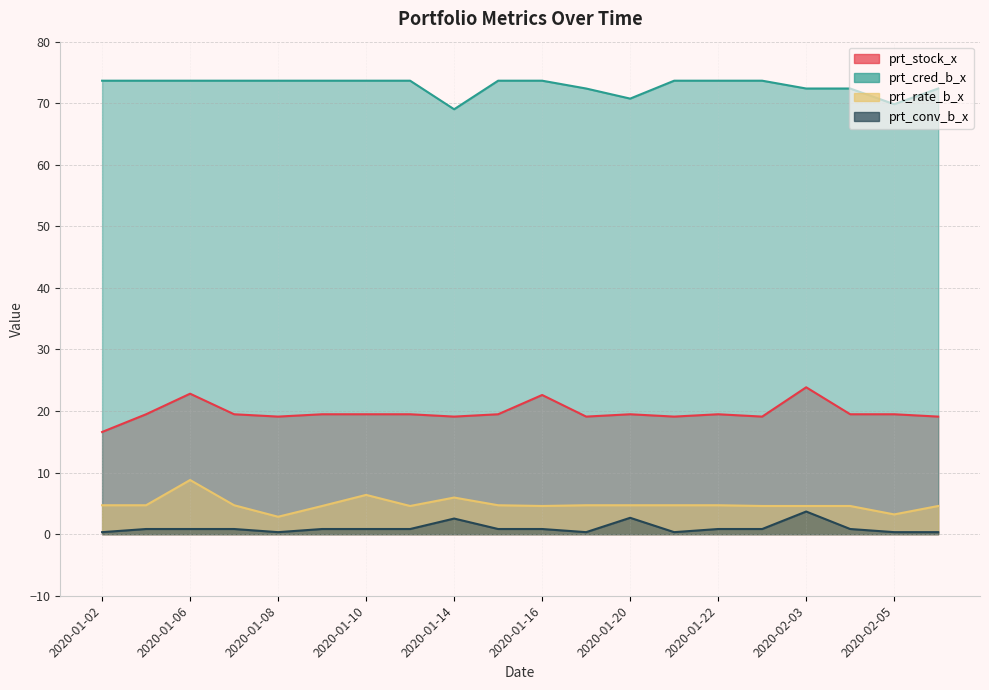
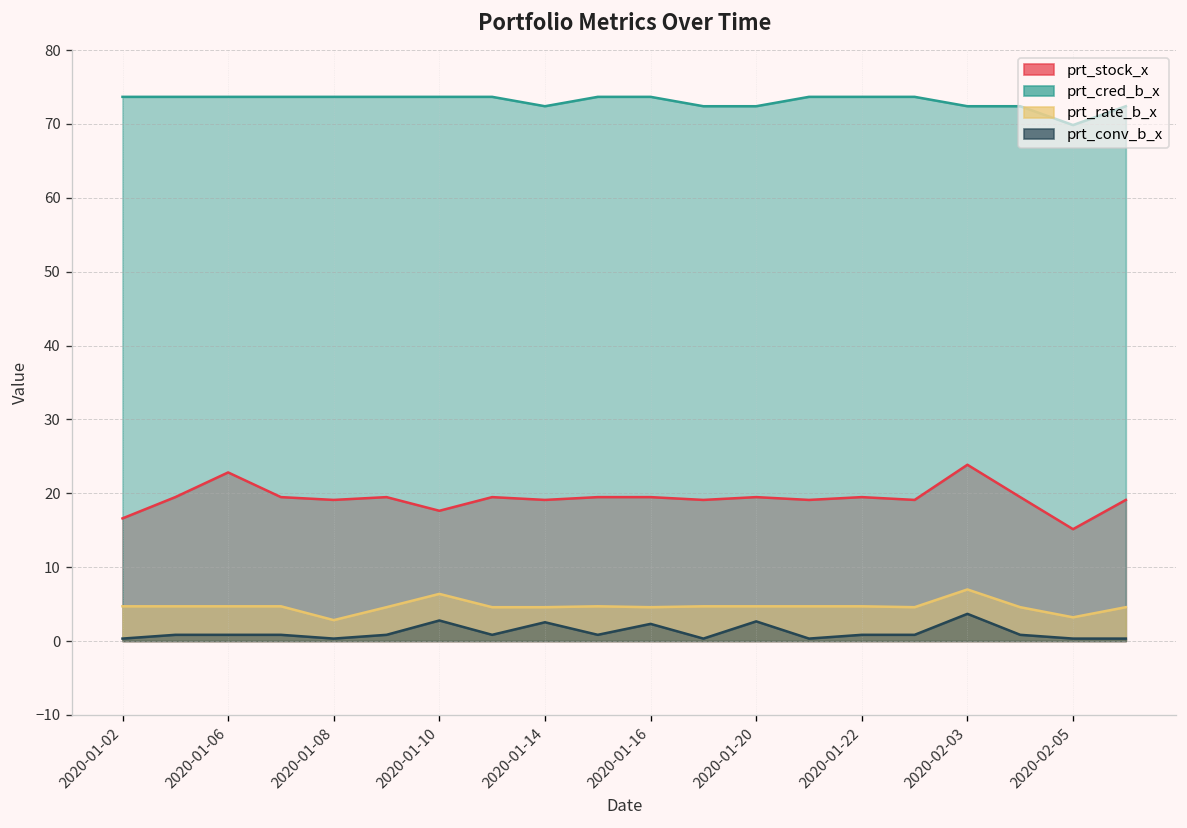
prt_rate_b_x, 2020-01-06: 9 -> 5
prt_stock_x, 2020-01-10: 19 -> 18
prt_conv_b_x, 2020-01-10: 1 -> 3
prt_cred_b_x, 2020-01-14: 69 -> 72
prt_rate_b_x, 2020-01-14: 6 -> 5
prt_stock_x, 2020-01-16: 23 -> 19
prt_conv_b_x, 2020-01-16: 1 -> 2
prt_cred_b_x, 2020-01-20: 71 -> 72
prt_rate_b_x, 2020-02-03: 5 -> 7
prt_stock_x, 2020-02-05: 19 -> 15
